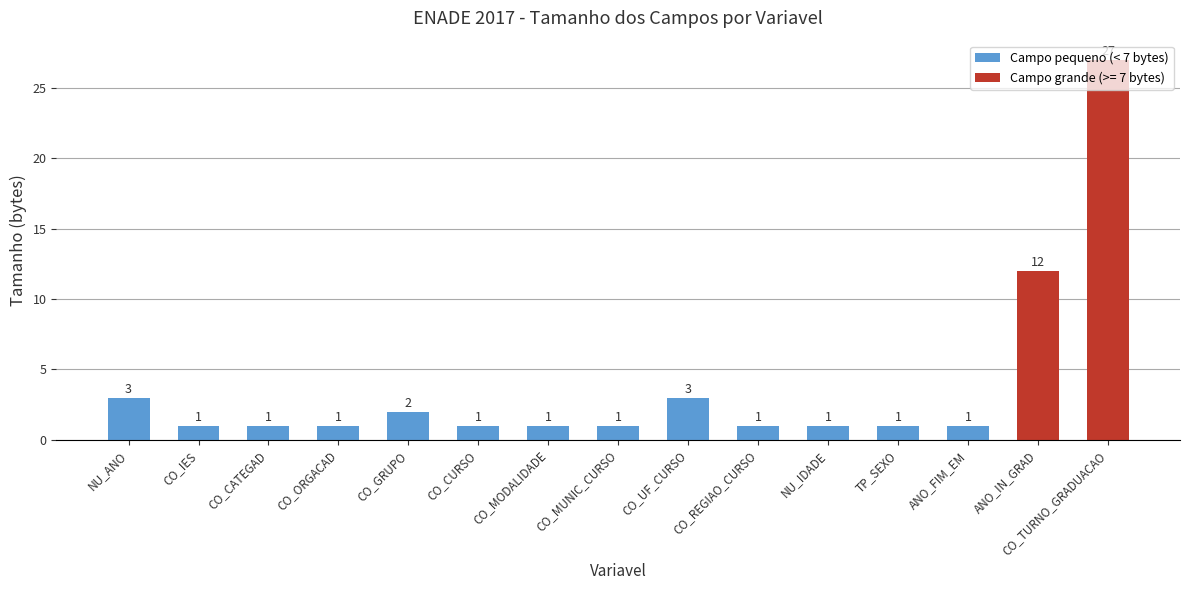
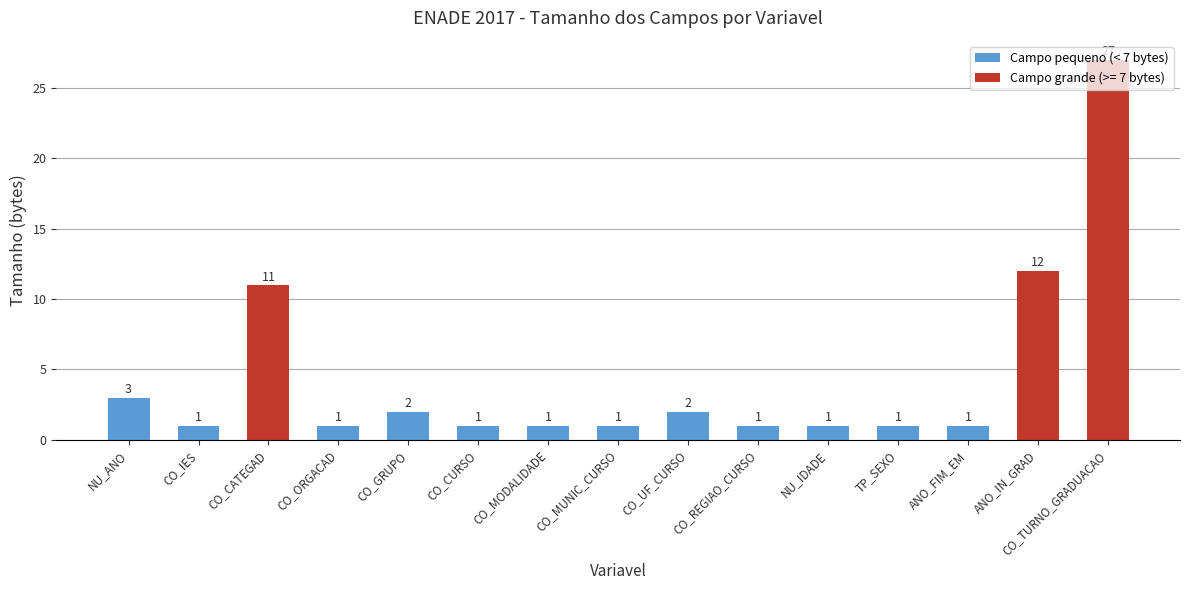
CO_CATEGAD: 1 -> 11
CO_UF_CURSO: 3 -> 2
